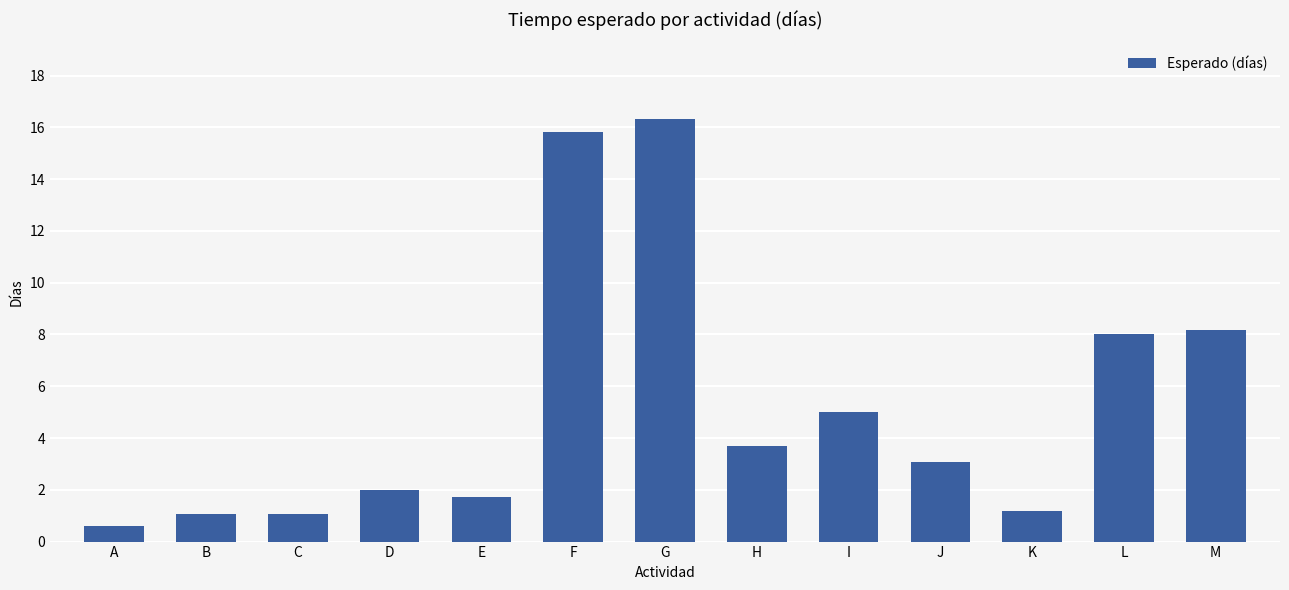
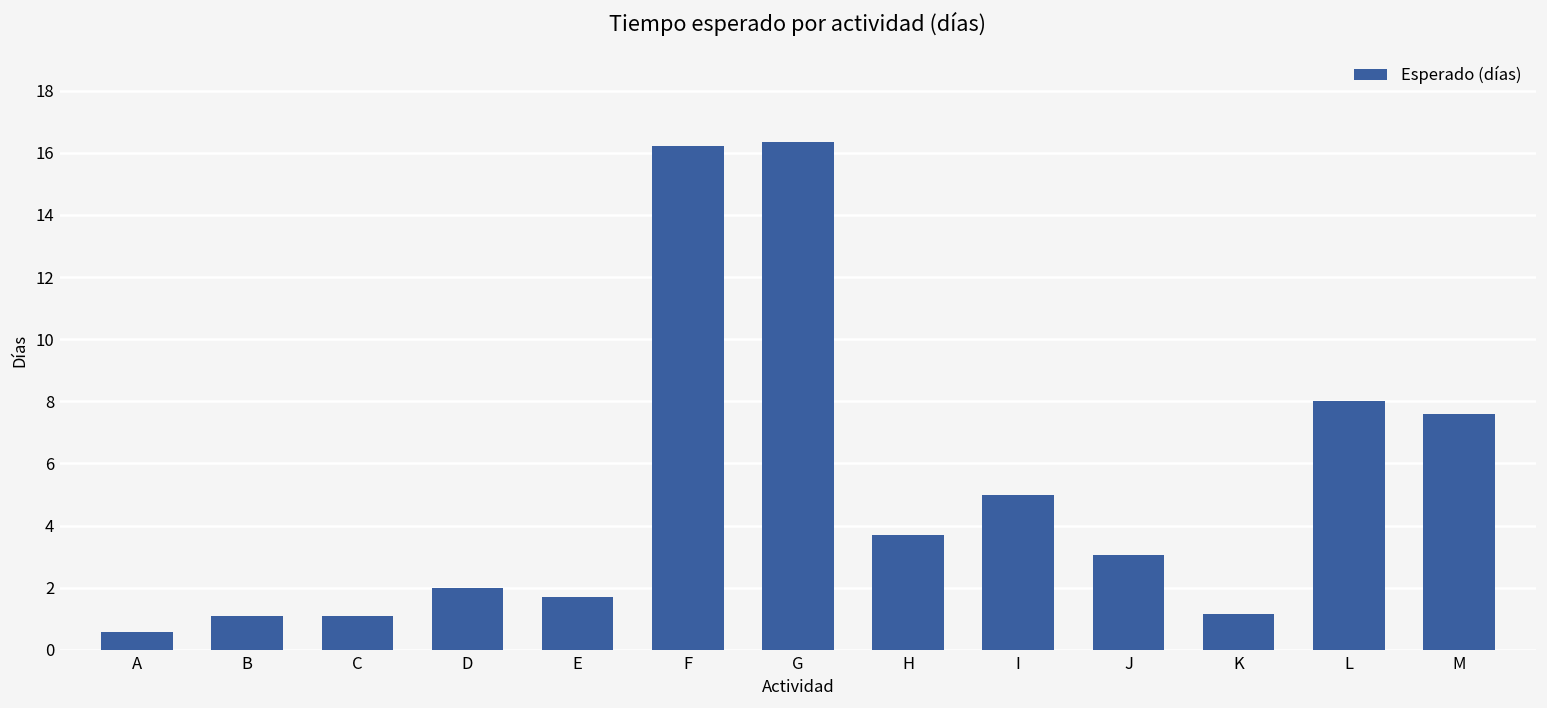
F: 15.8 -> 16.2
M: 8.2 -> 7.6
